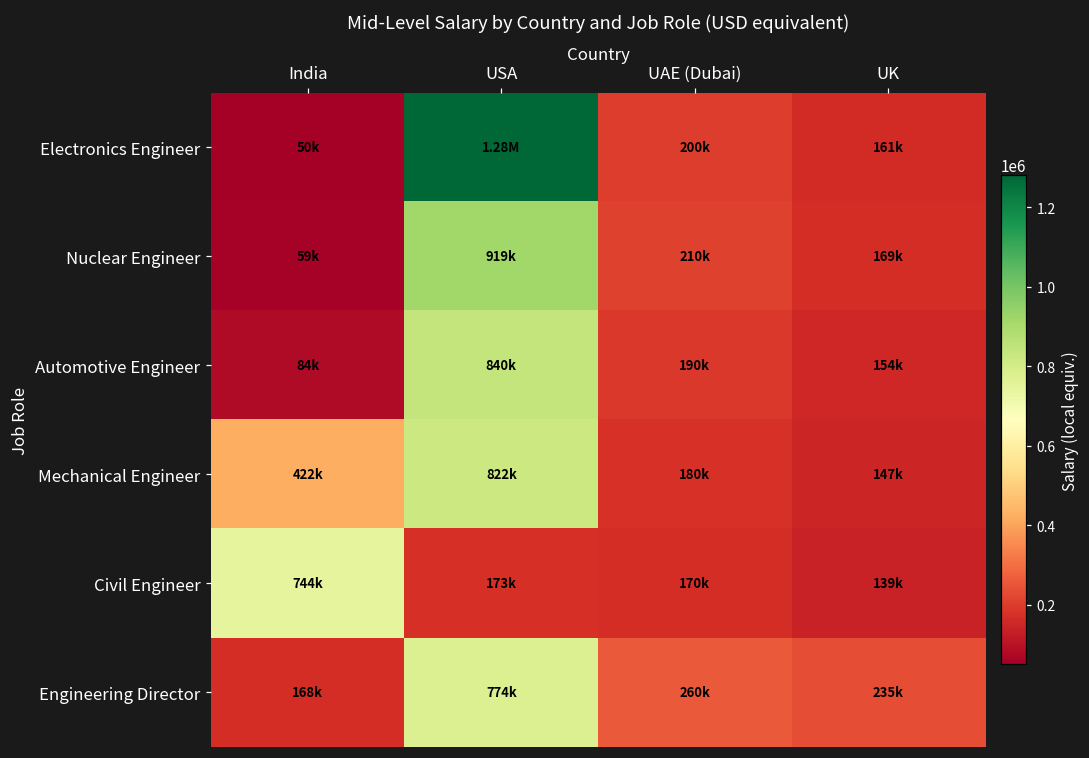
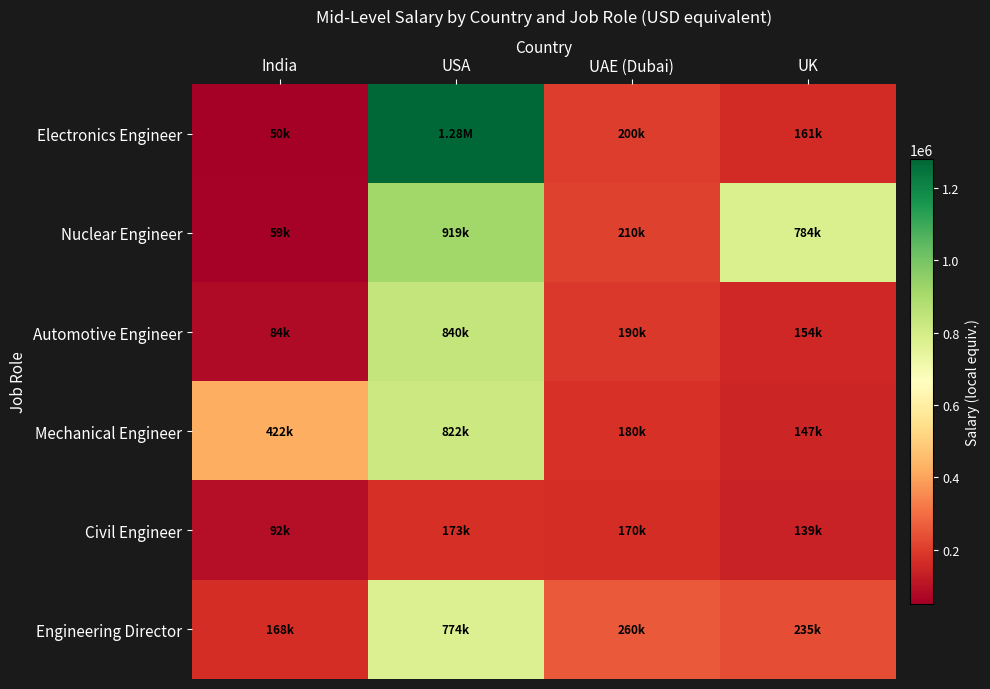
Nuclear Engineer, UK: 169k -> 784k
Civil Engineer, India: 744k -> 92k
